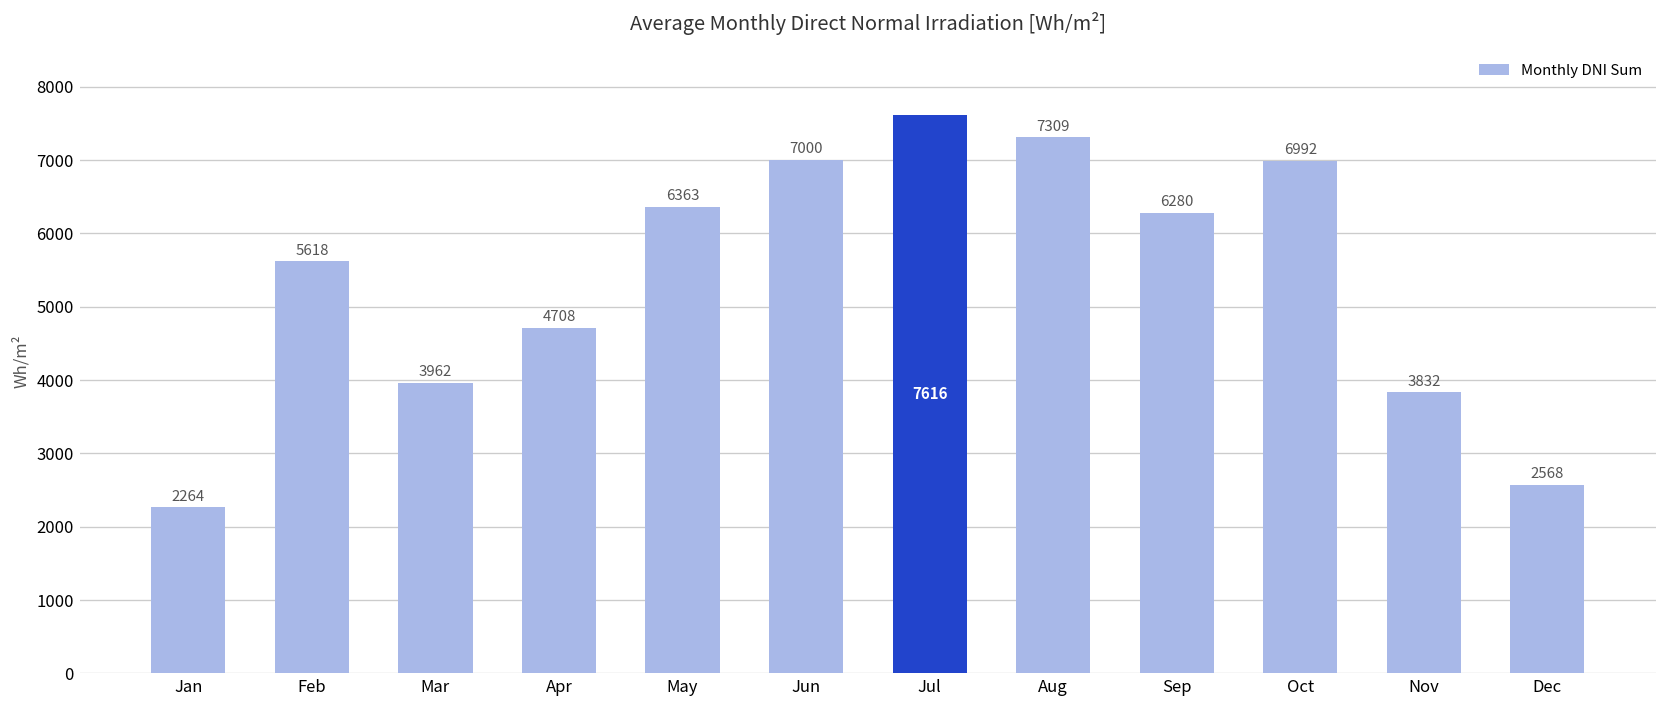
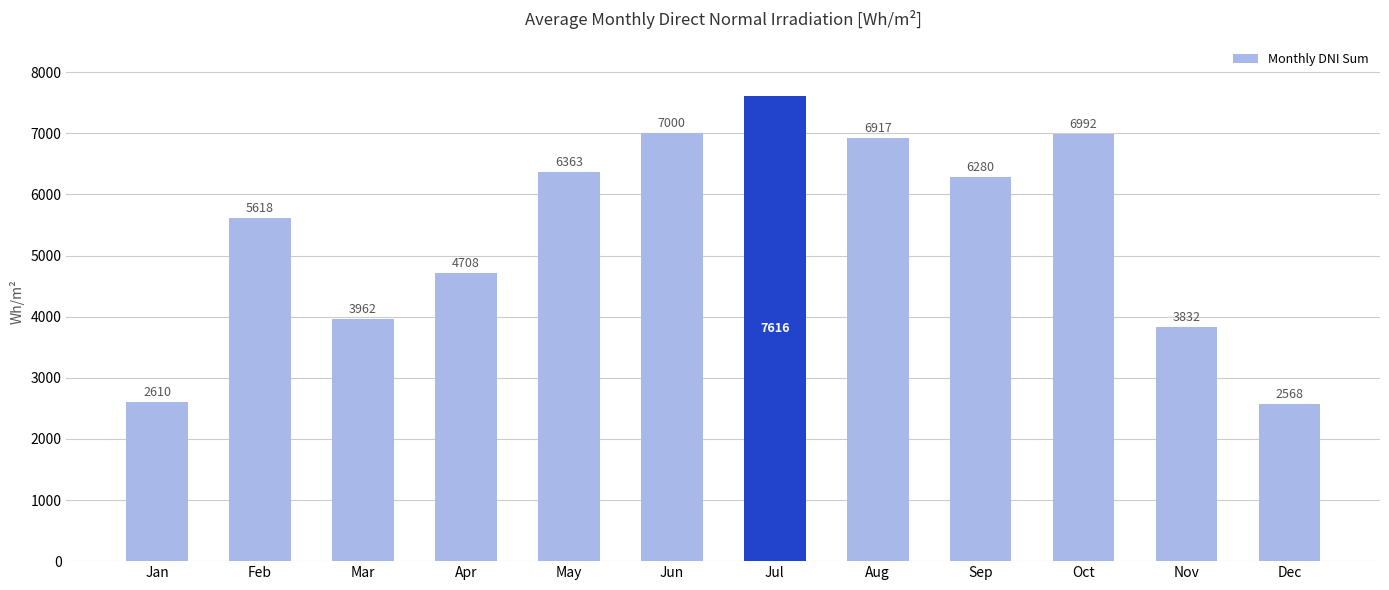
Jan: 2264 -> 2610
Aug: 7309 -> 6917
